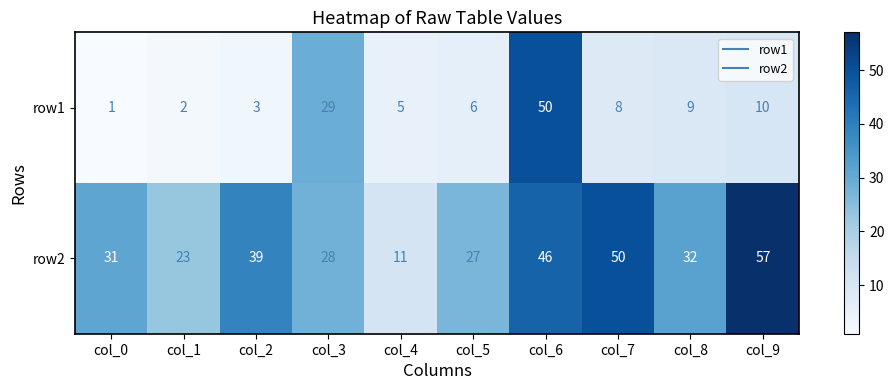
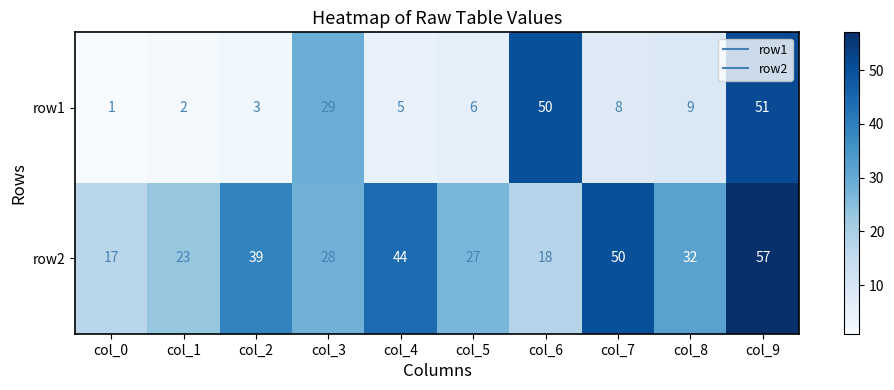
row1, col_9: 10 -> 51
row2, col_0: 31 -> 17
row2, col_4: 11 -> 44
row2, col_6: 46 -> 18
